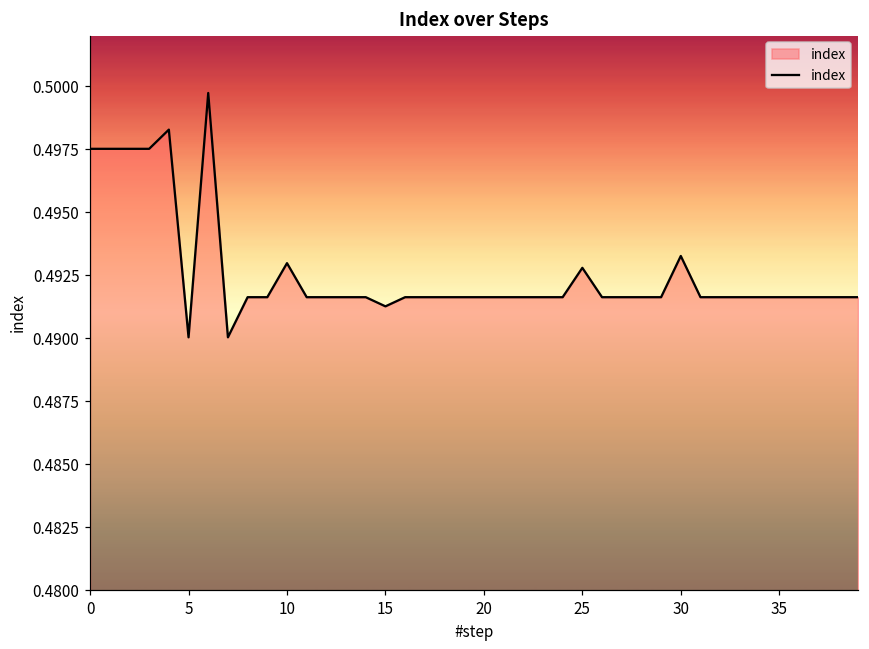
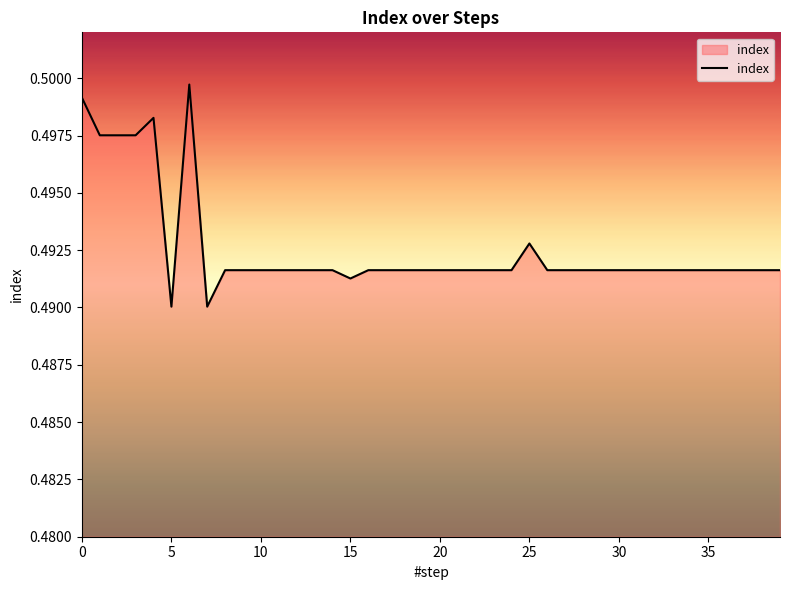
0: 0.4975 -> 0.4992
10: 0.4930 -> 0.4916
30: 0.4933 -> 0.4916
